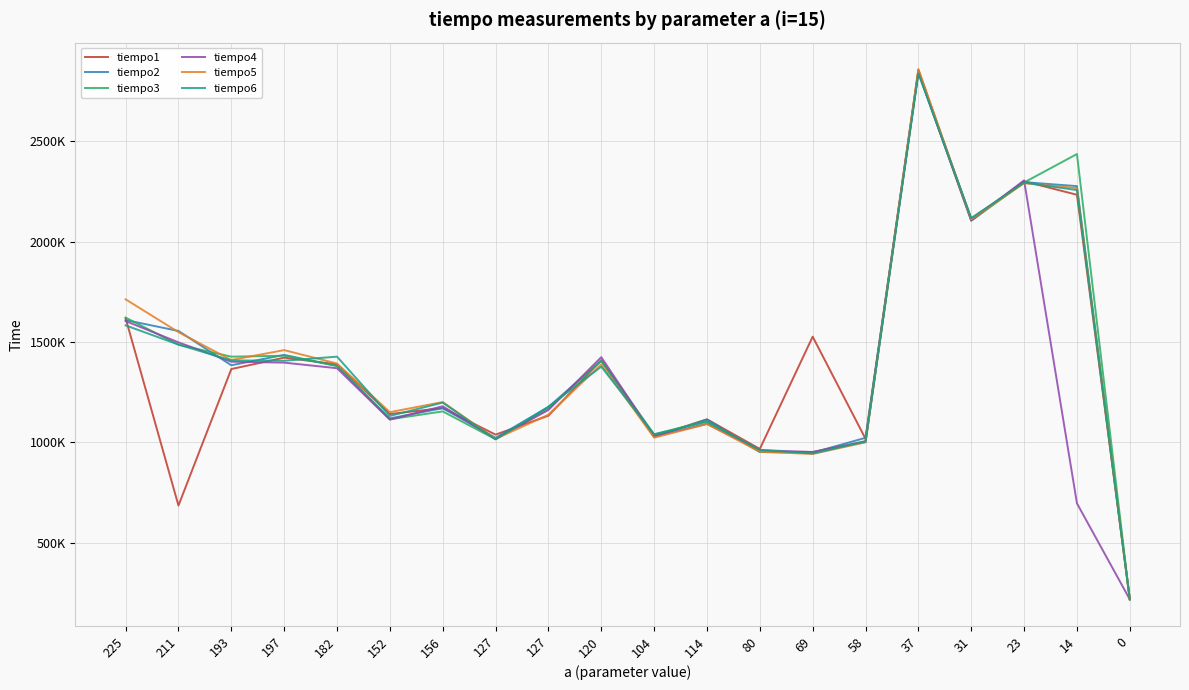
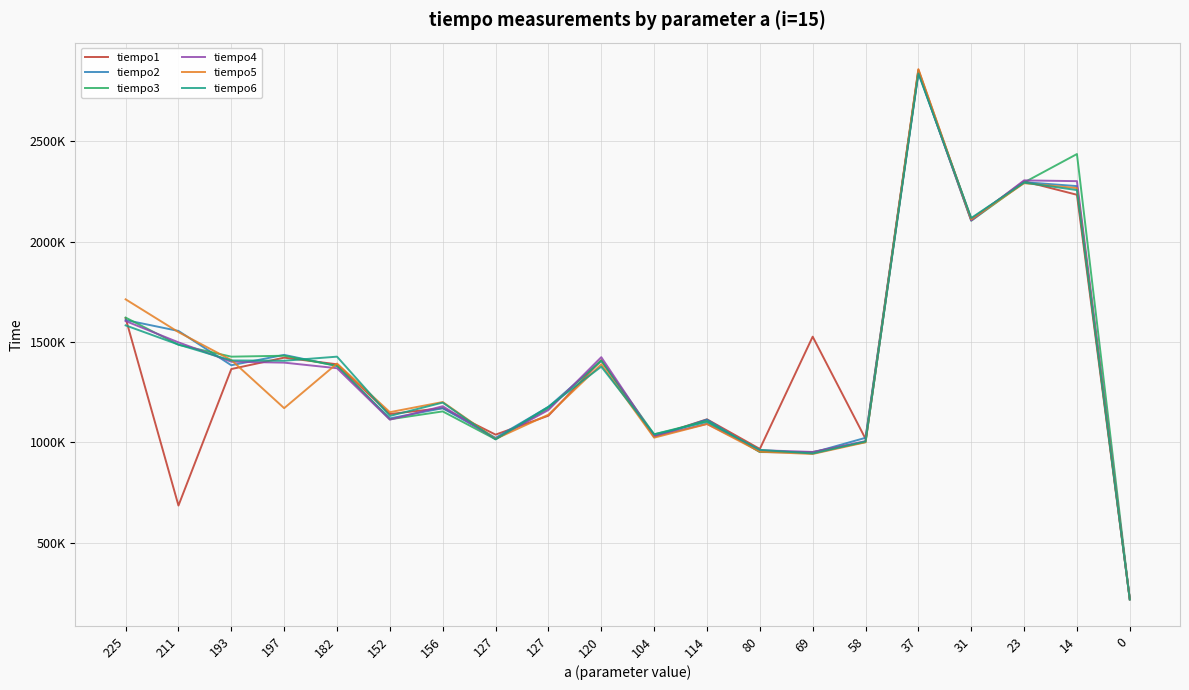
tiempo5, 197: 1460000 -> 1170000
tiempo4, 14: 700000 -> 2300000
